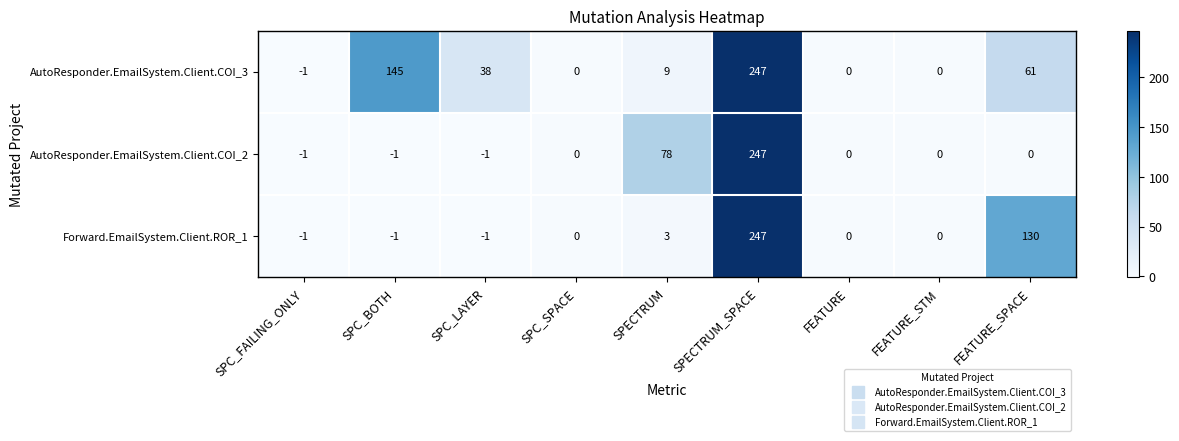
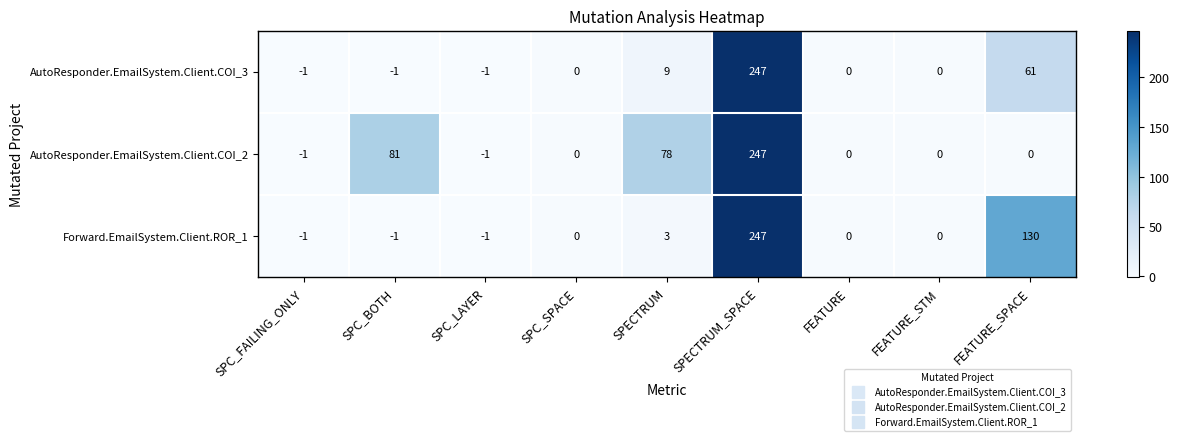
AutoResponder.EmailSystem.Client.COI_3, SPC_BOTH: 145 -> -1
AutoResponder.EmailSystem.Client.COI_3, SPC_LAYER: 38 -> -1
AutoResponder.EmailSystem.Client.COI_2, SPC_BOTH: -1 -> 81
